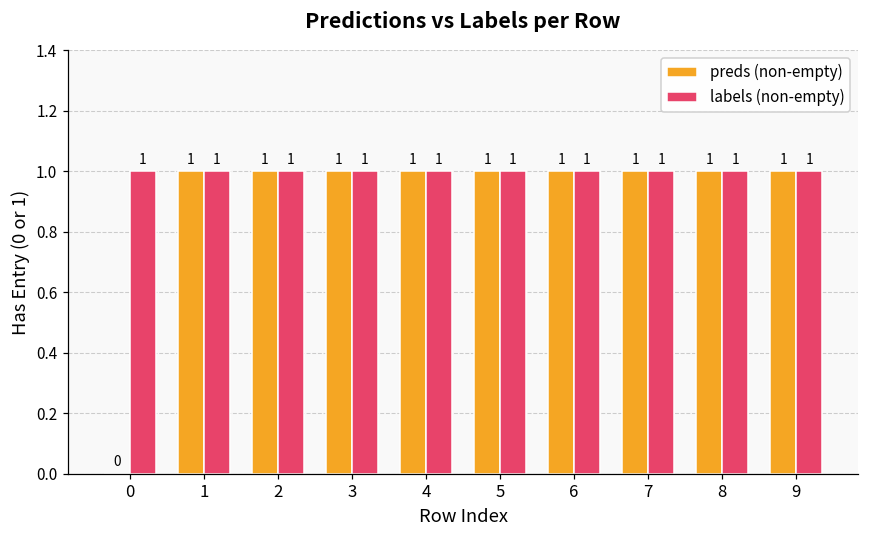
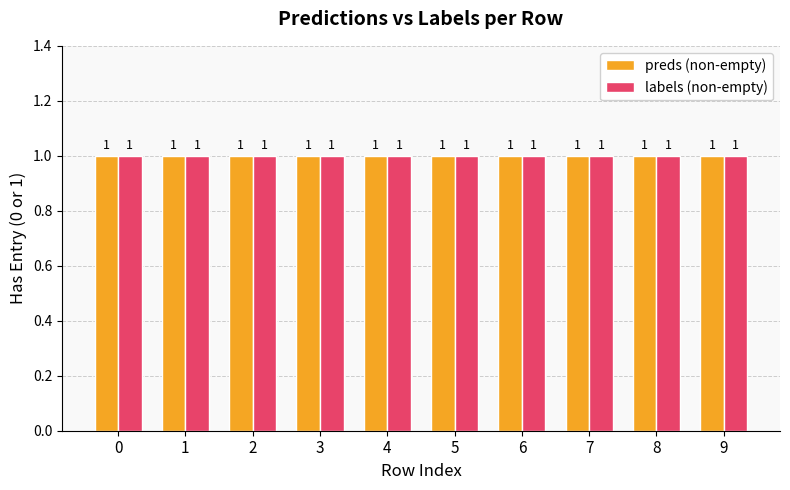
preds (non-empty), 0: 0 -> 1
